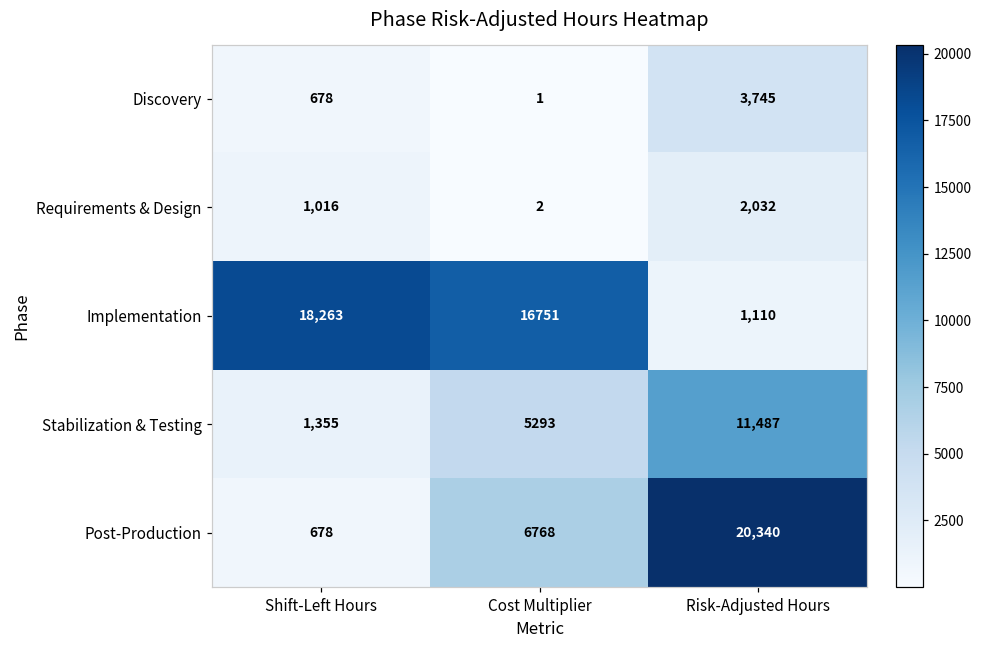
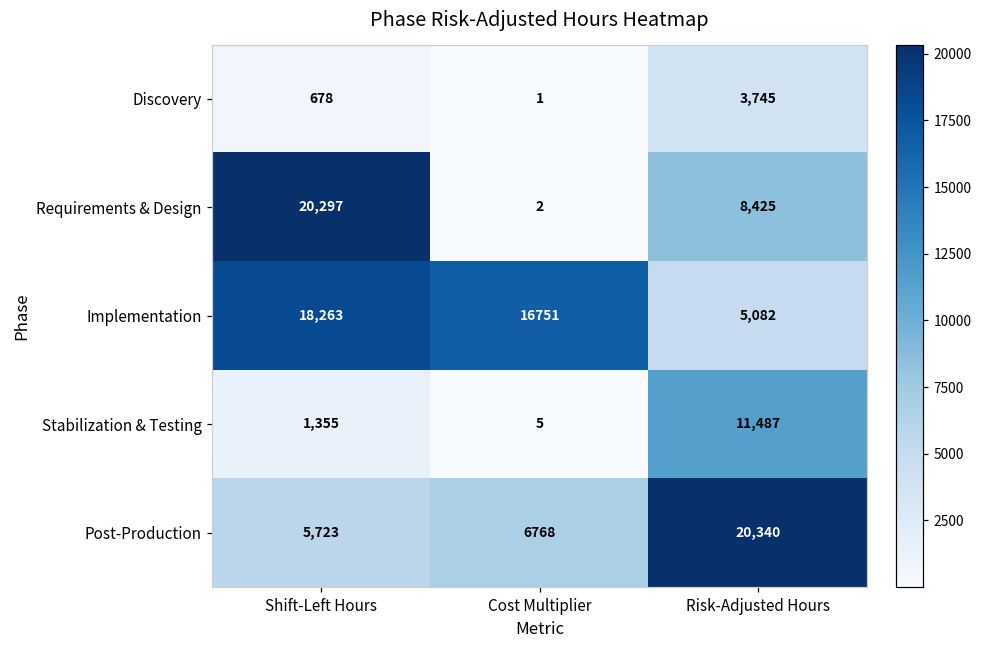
Requirements & Design, Shift-Left Hours: 1,016 -> 20,297
Requirements & Design, Risk-Adjusted Hours: 2,032 -> 8,425
Implementation, Risk-Adjusted Hours: 1,110 -> 5,082
Stabilization & Testing, Cost Multiplier: 5293 -> 5
Post-Production, Shift-Left Hours: 678 -> 5,723
